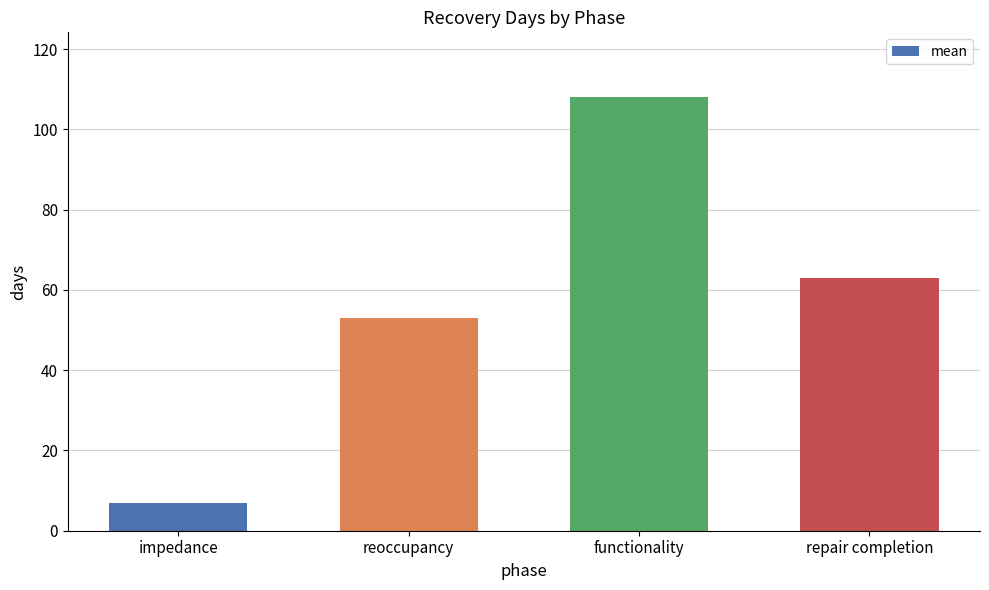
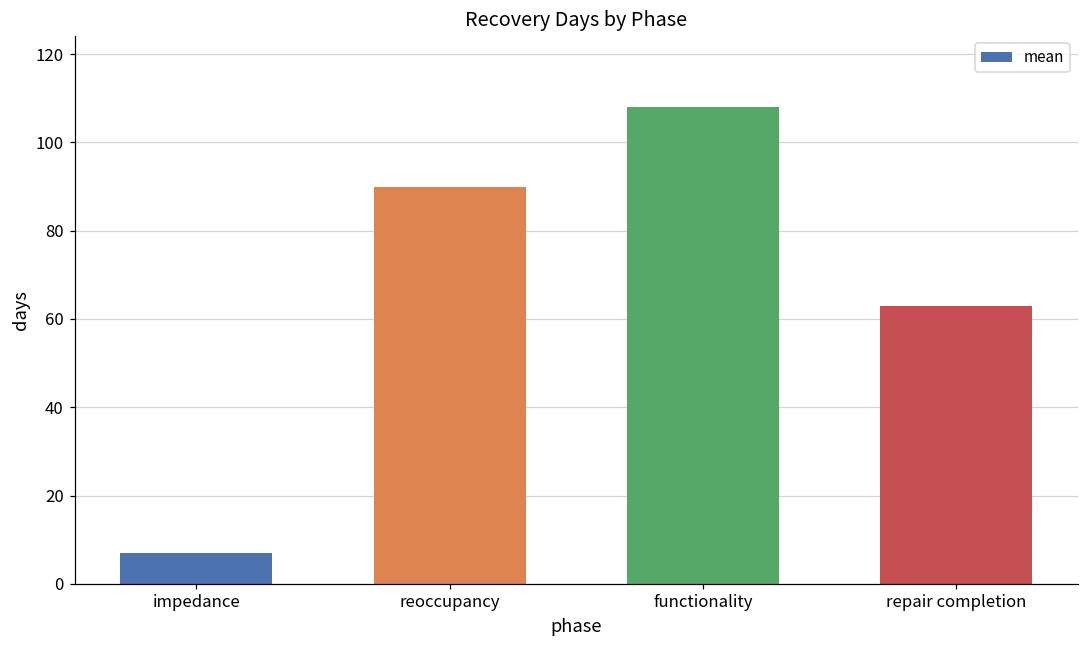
reoccupancy: 53 -> 90
